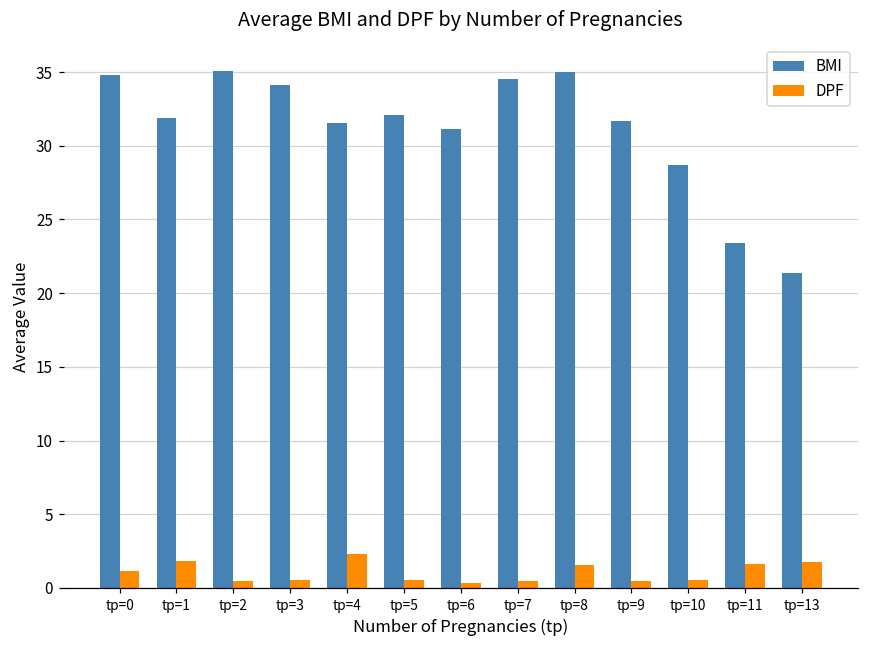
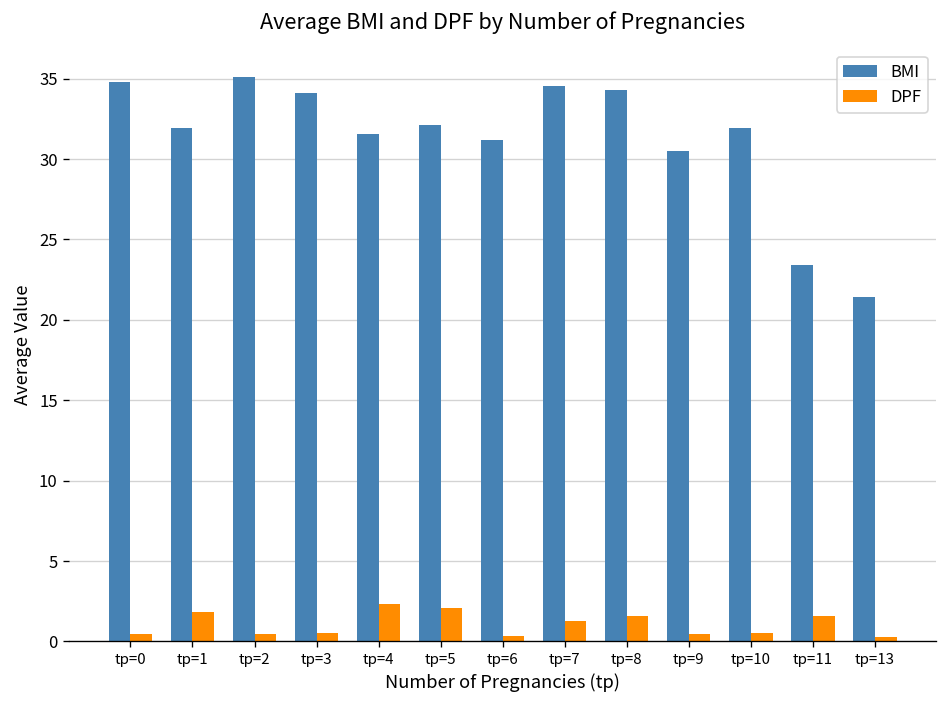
DPF, tp=0: 1.1 -> 0.4
DPF, tp=5: 0.5 -> 2.1
DPF, tp=7: 0.4 -> 1.3
BMI, tp=8: 35.0 -> 34.3
BMI, tp=9: 31.7 -> 30.5
BMI, tp=10: 28.7 -> 31.9
DPF, tp=13: 1.8 -> 0.2
